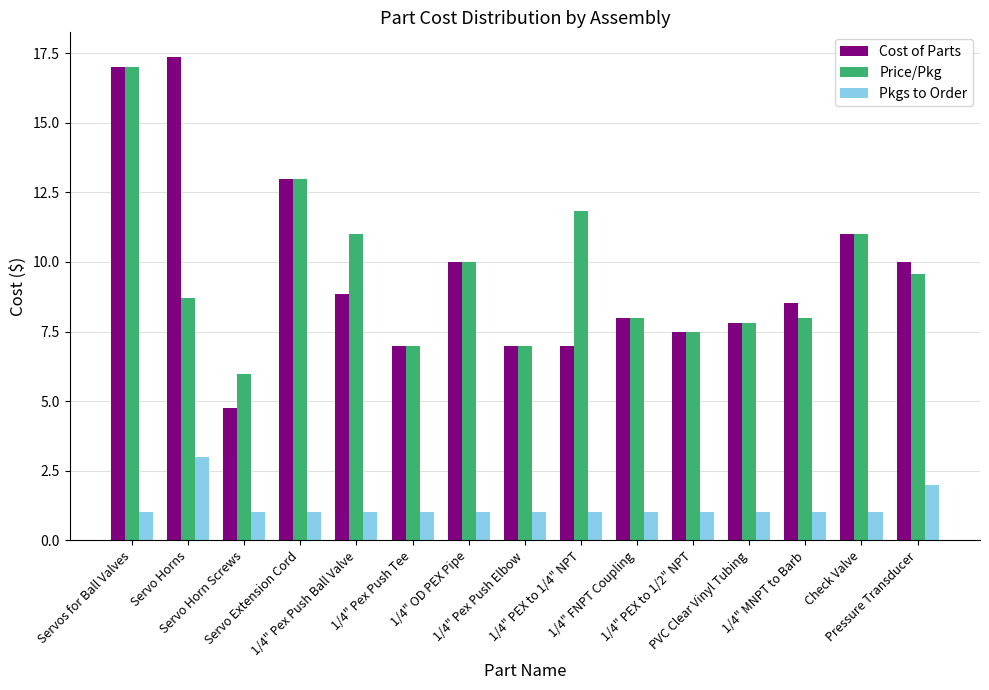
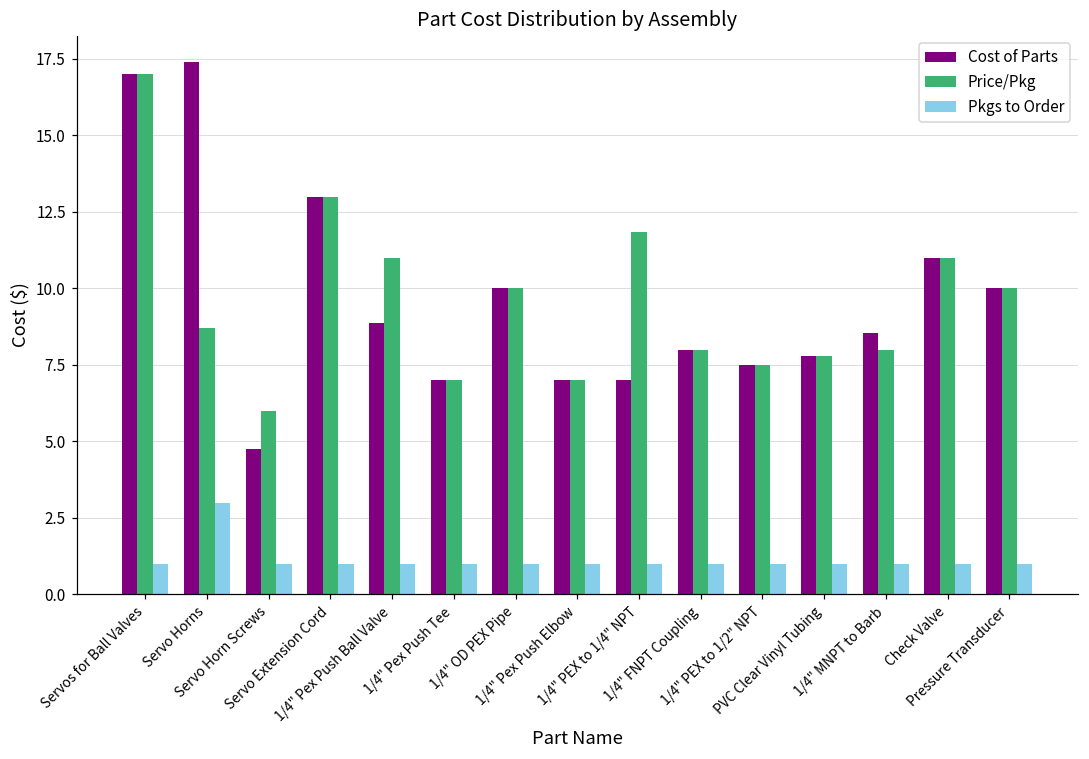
Price/Pkg, Pressure Transducer: 9.6 -> 10.0
Pkgs to Order, Pressure Transducer: 2 -> 1
